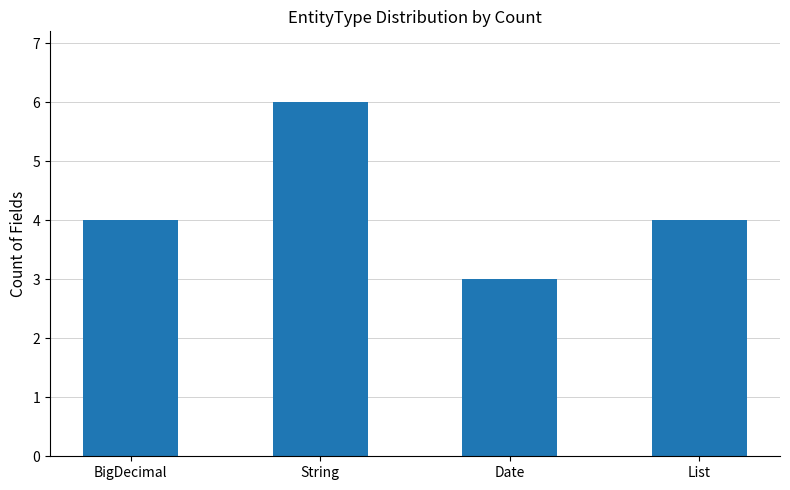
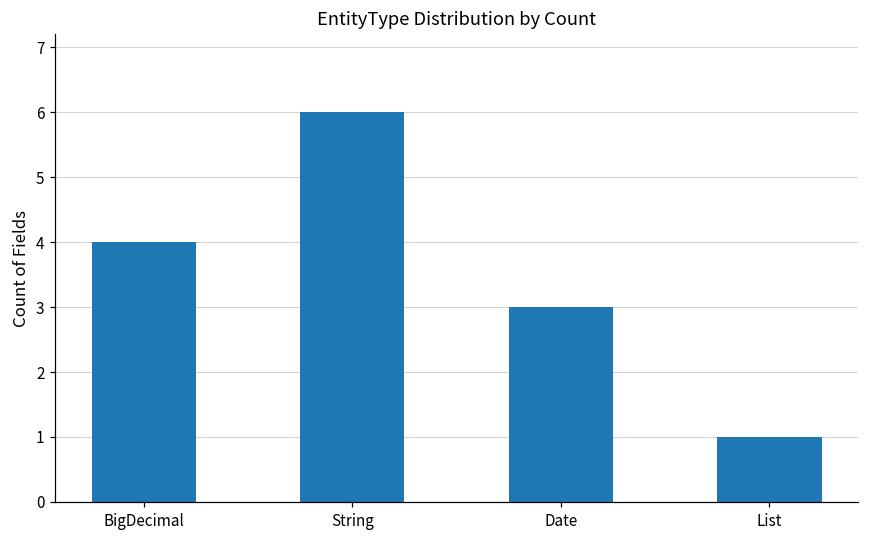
List: 4 -> 1
